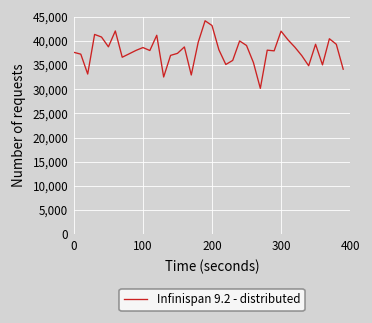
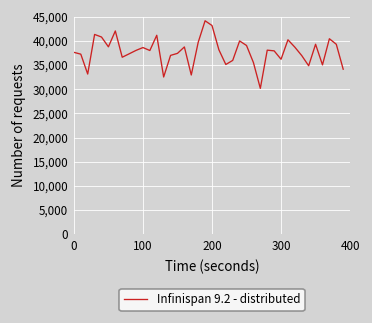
300: 42,000 -> 36,000
